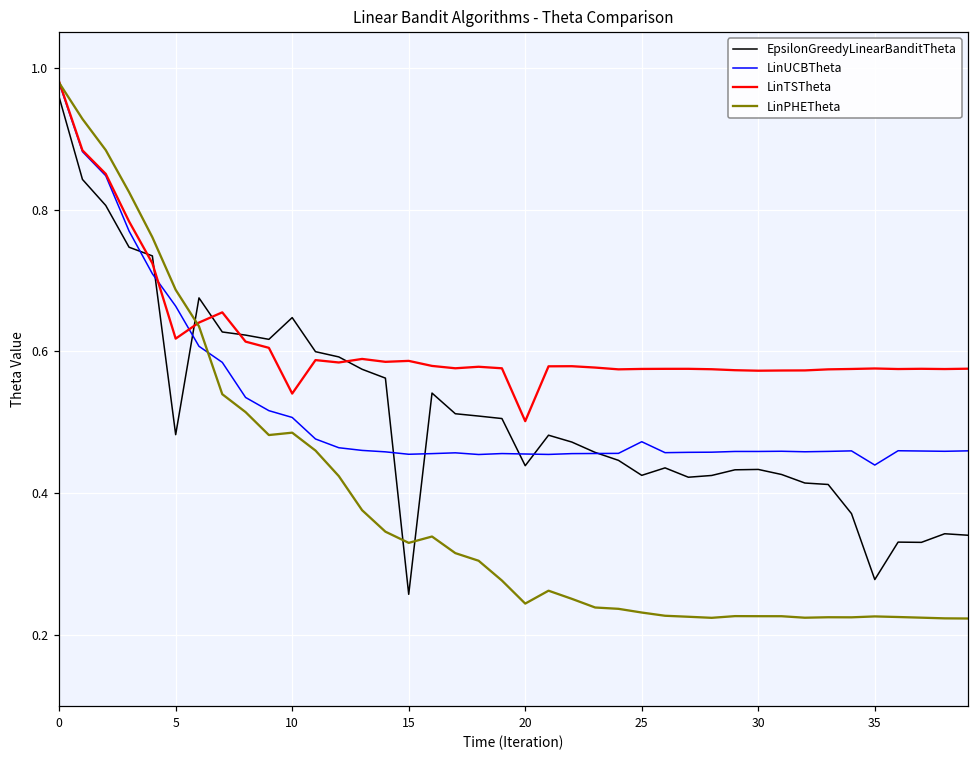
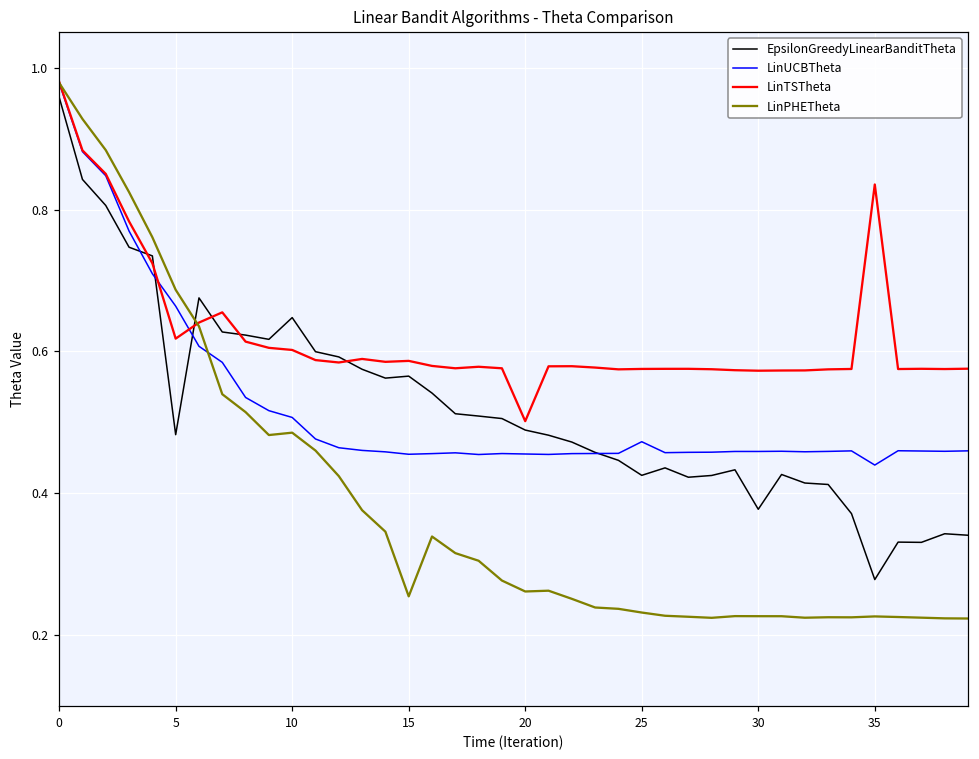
LinTSTheta, 10: 0.54 -> 0.60
EpsilonGreedyLinearBanditTheta, 15: 0.26 -> 0.57
LinPHETheta, 15: 0.33 -> 0.25
EpsilonGreedyLinearBanditTheta, 20: 0.44 -> 0.49
LinPHETheta, 20: 0.24 -> 0.26
EpsilonGreedyLinearBanditTheta, 30: 0.43 -> 0.38
LinTSTheta, 35: 0.58 -> 0.84
